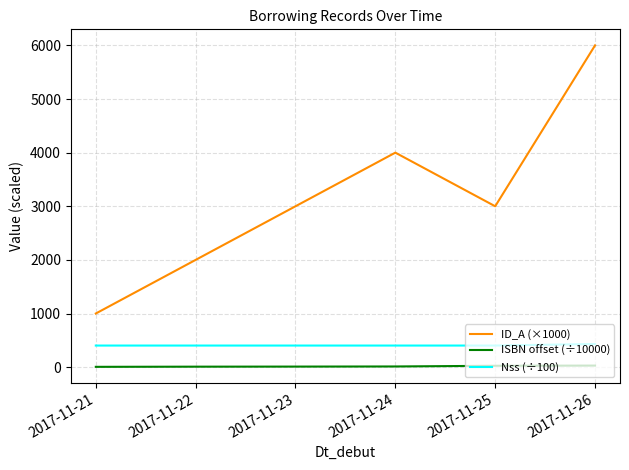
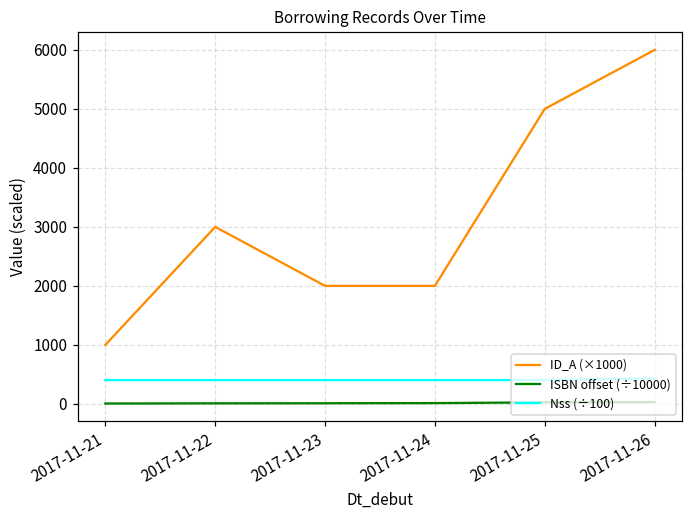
ID_A (×1000), 2017-11-22: 2000 -> 3000
ID_A (×1000), 2017-11-23: 3000 -> 2000
ID_A (×1000), 2017-11-24: 4000 -> 2000
ID_A (×1000), 2017-11-25: 3000 -> 5000
